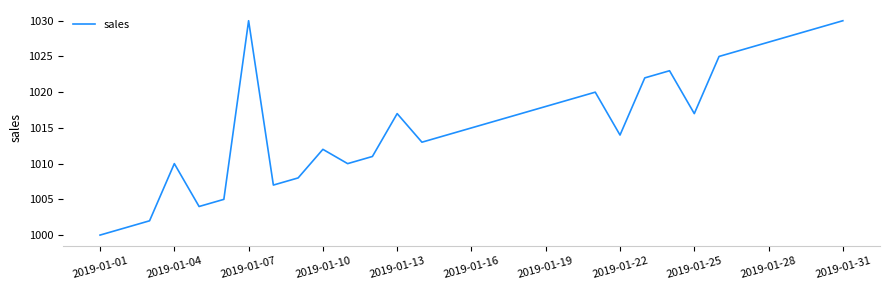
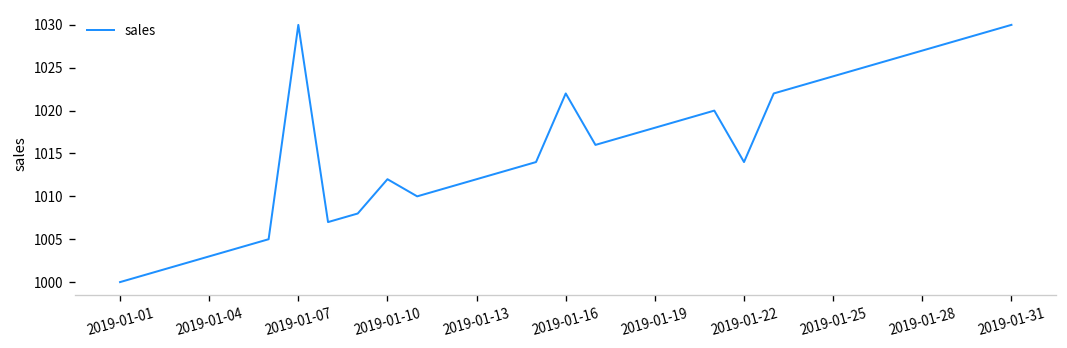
2019-01-04: 1010 -> 1003
2019-01-13: 1017 -> 1012
2019-01-16: 1015 -> 1022
2019-01-25: 1017 -> 1024
